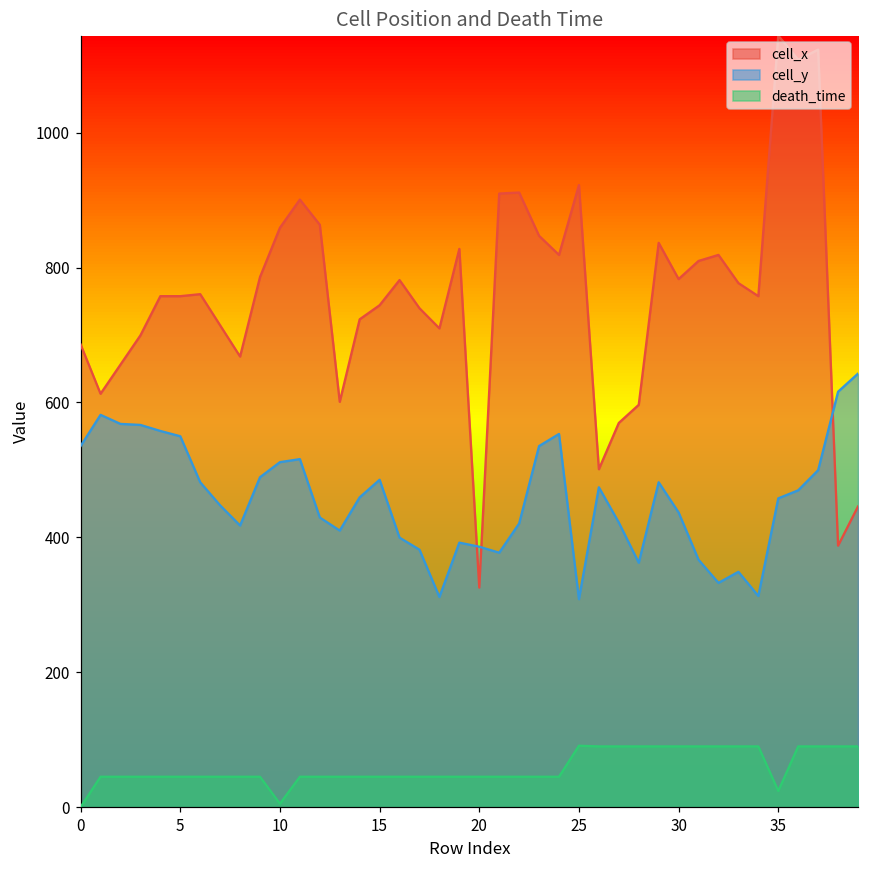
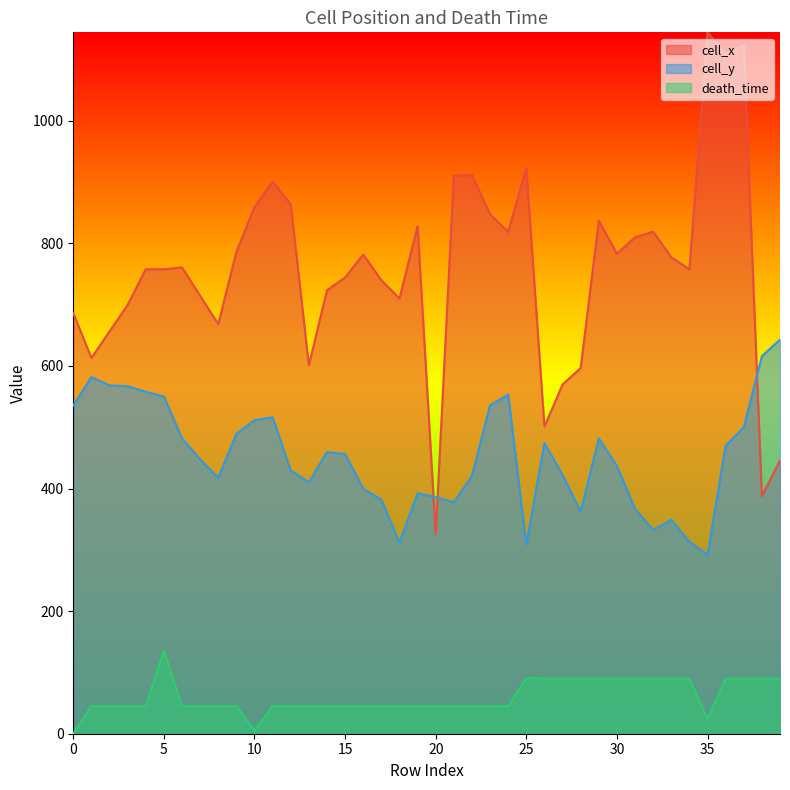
death_time, 5: 50 -> 140
cell_y, 15: 490 -> 460
cell_y, 35: 460 -> 290
